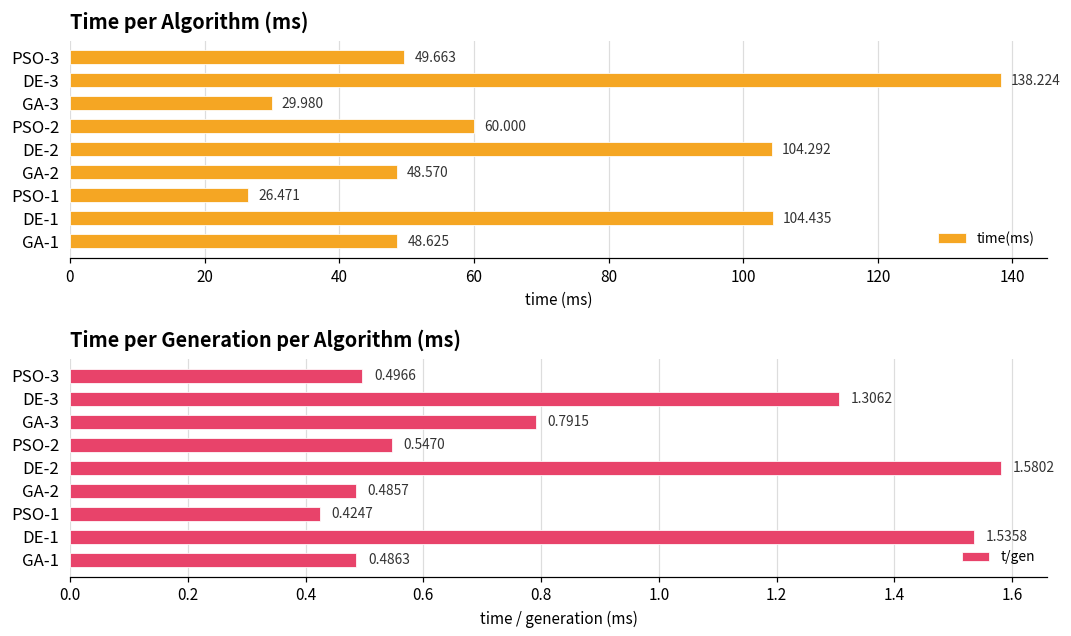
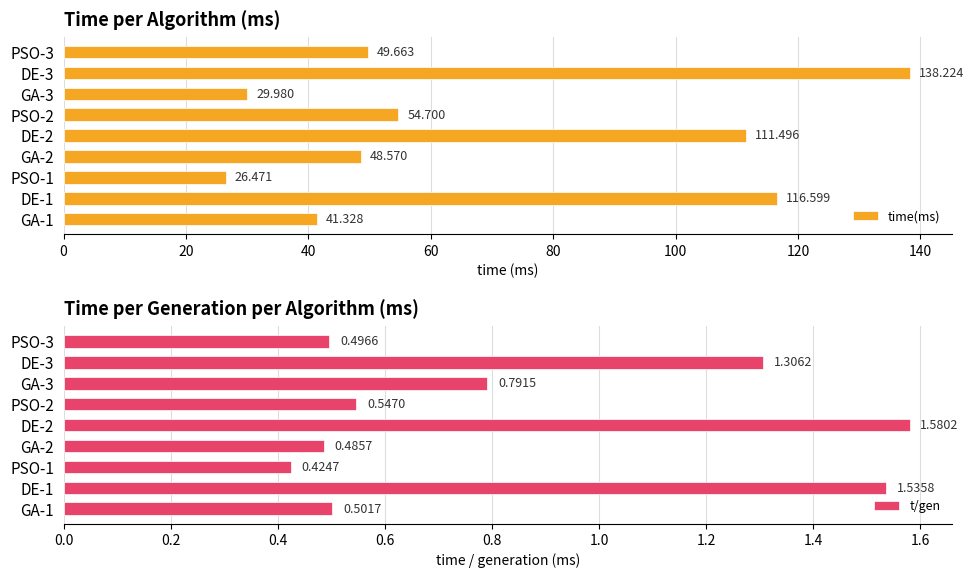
Time per Algorithm (ms), PSO-2: 60.000 -> 54.700
Time per Algorithm (ms), DE-2: 104.292 -> 111.496
Time per Algorithm (ms), DE-1: 104.435 -> 116.599
Time per Algorithm (ms), GA-1: 48.625 -> 41.328
Time per Generation per Algorithm (ms), GA-1: 0.4863 -> 0.5017
